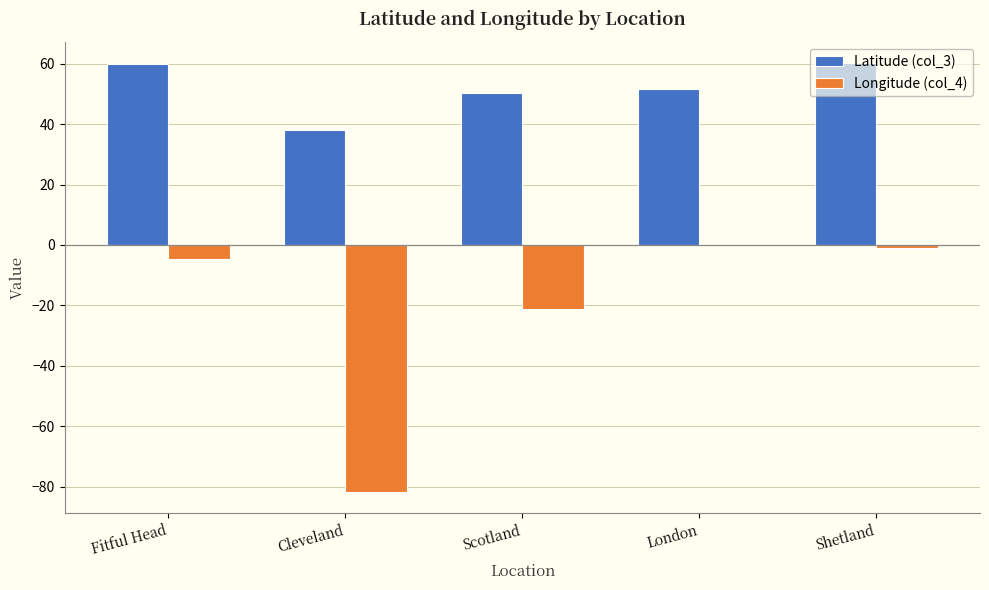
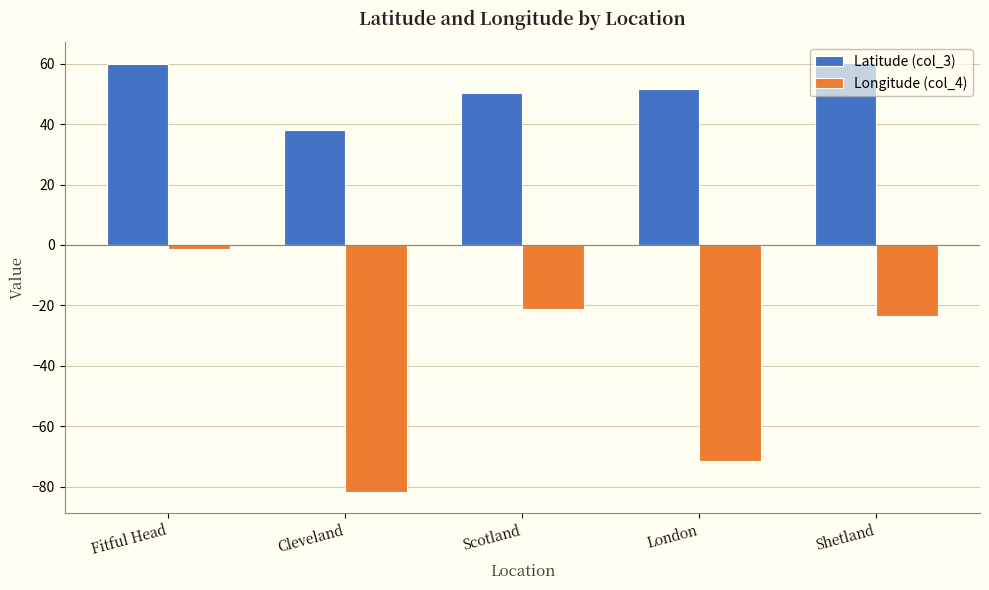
Longitude (col_4), Fitful Head: -5 -> -1
Longitude (col_4), London: 0 -> -71
Longitude (col_4), Shetland: -1 -> -23
